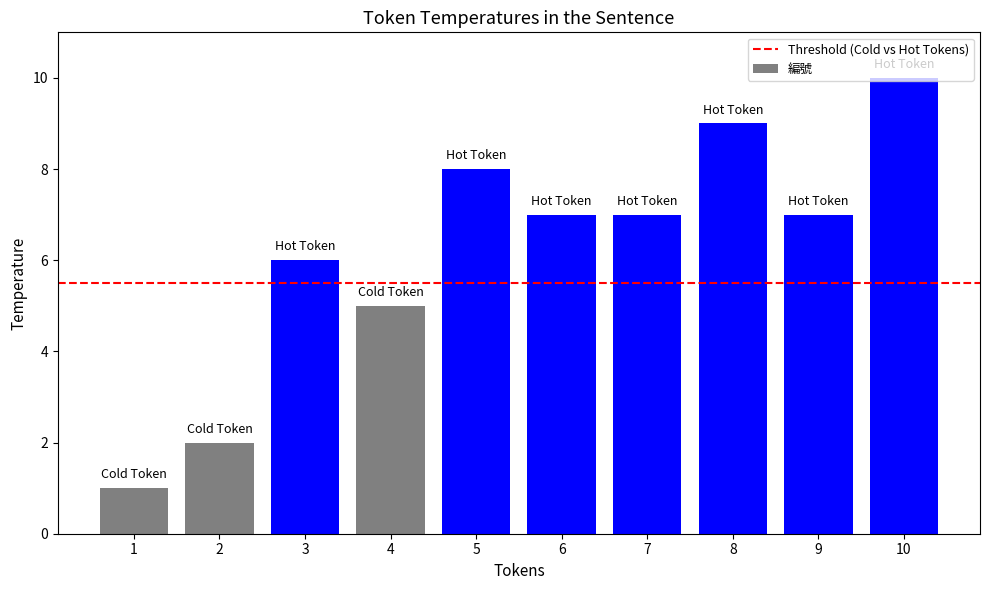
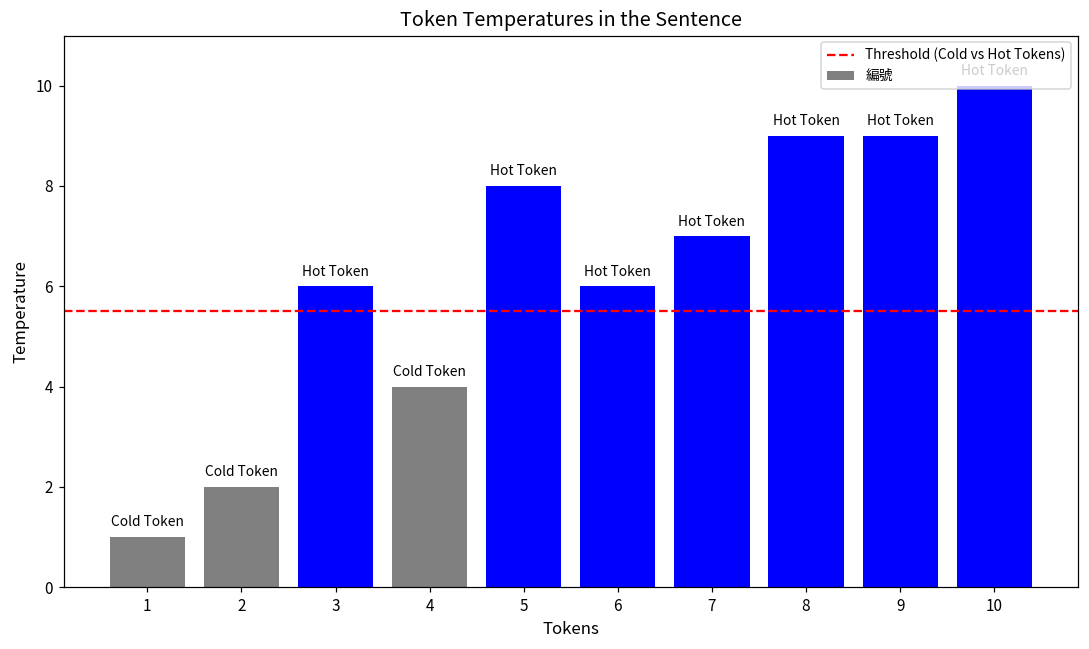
4: 5 -> 4
6: 7 -> 6
9: 7 -> 9
